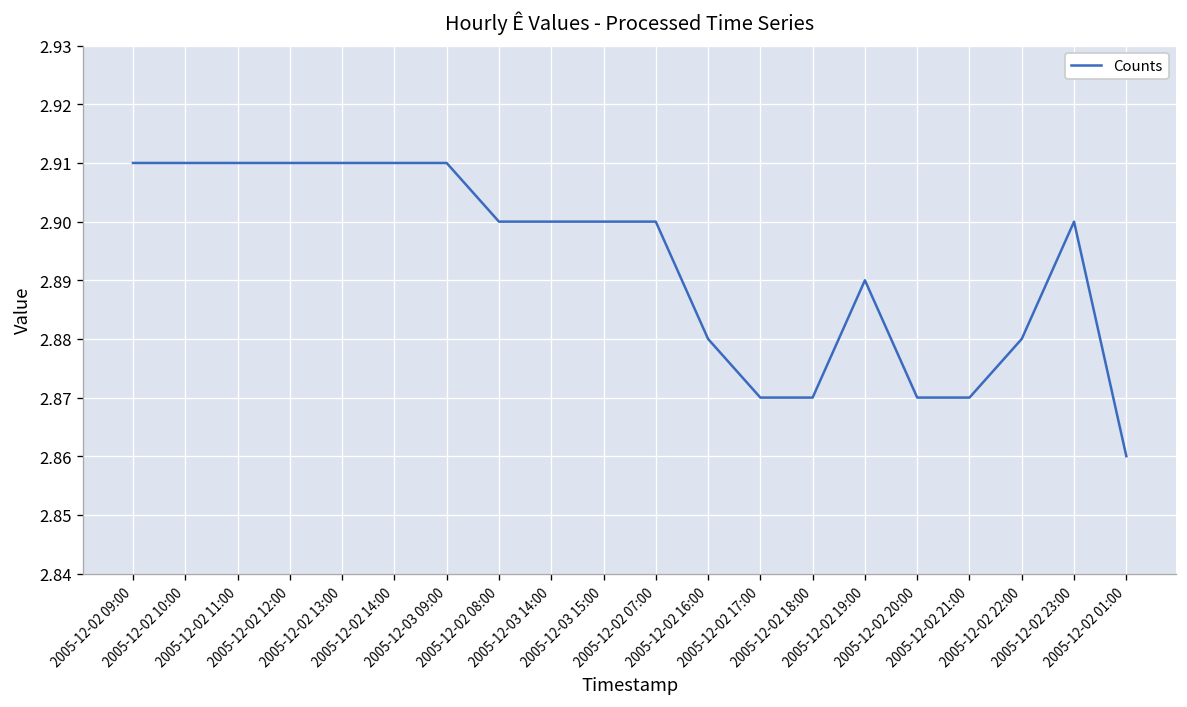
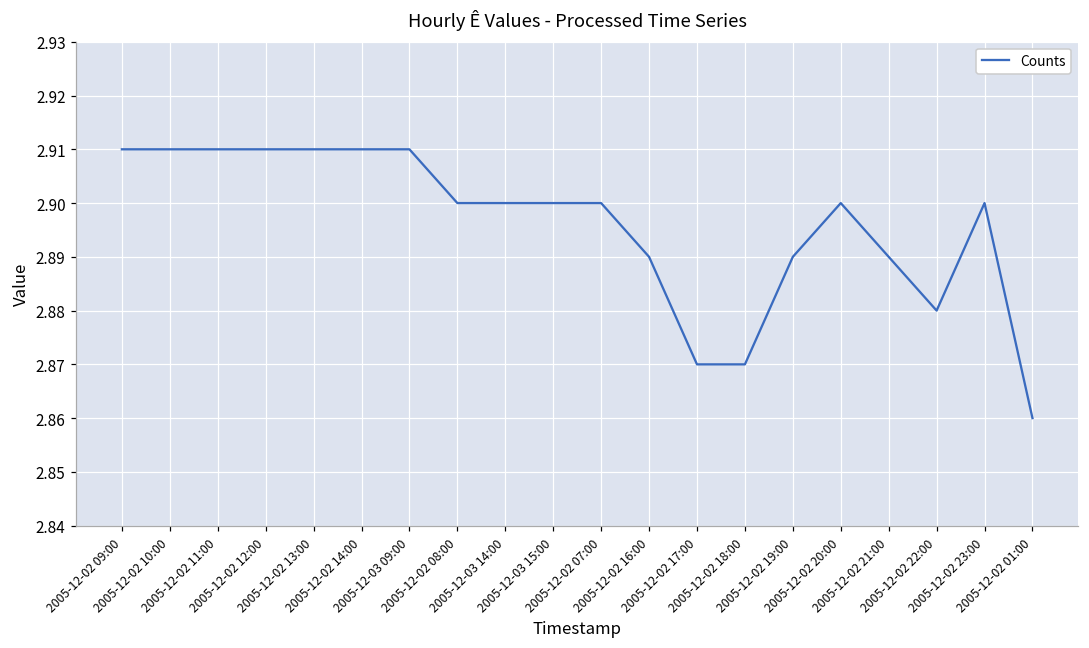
2005-12-02 16:00: 2.88 -> 2.89
2005-12-02 20:00: 2.87 -> 2.90
2005-12-02 21:00: 2.87 -> 2.89
